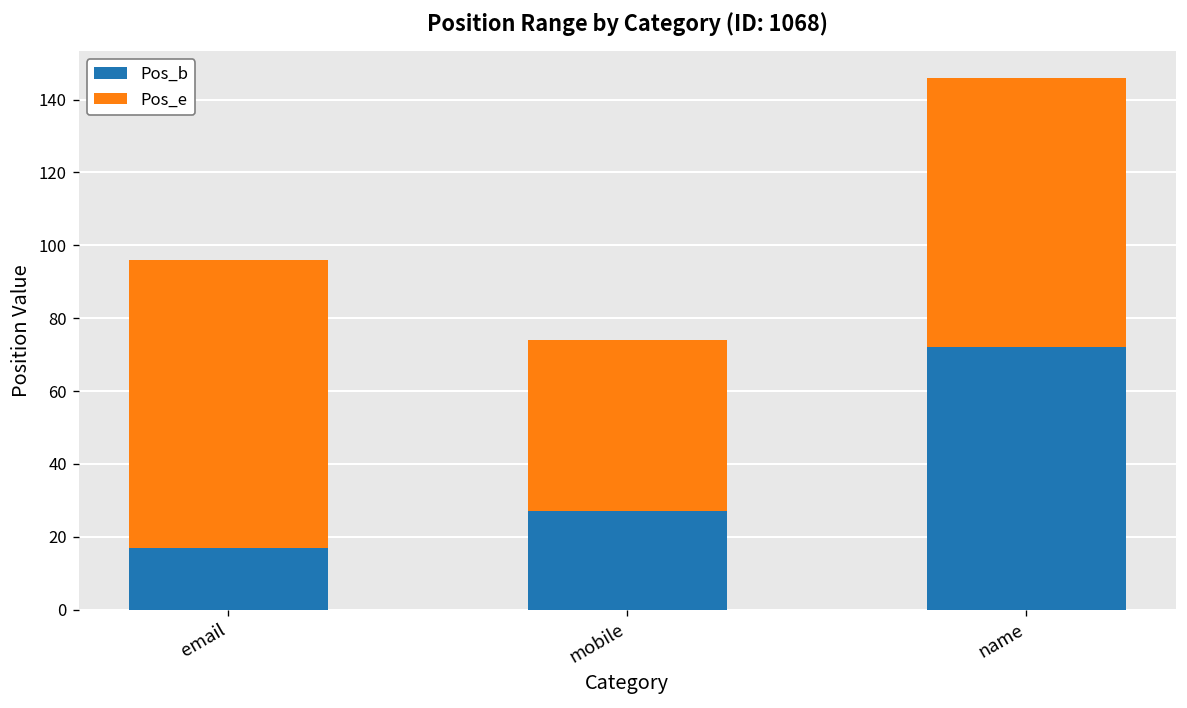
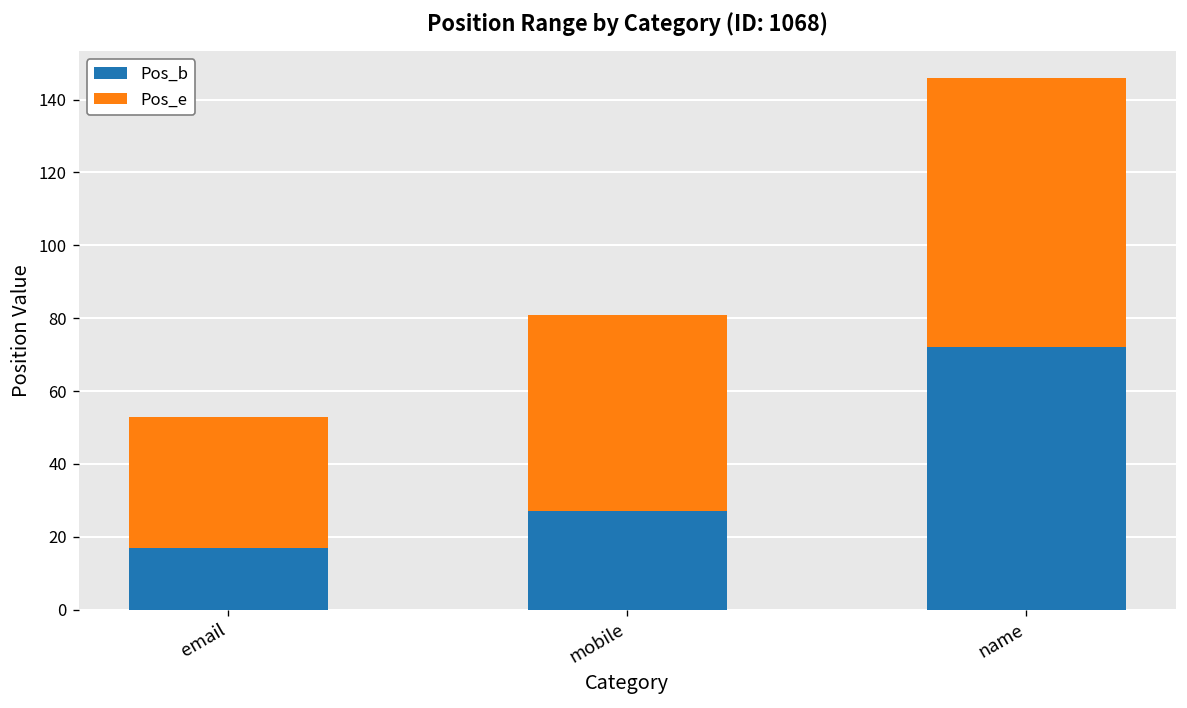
Pos_e, email: 79 -> 36
Pos_e, mobile: 47 -> 54
